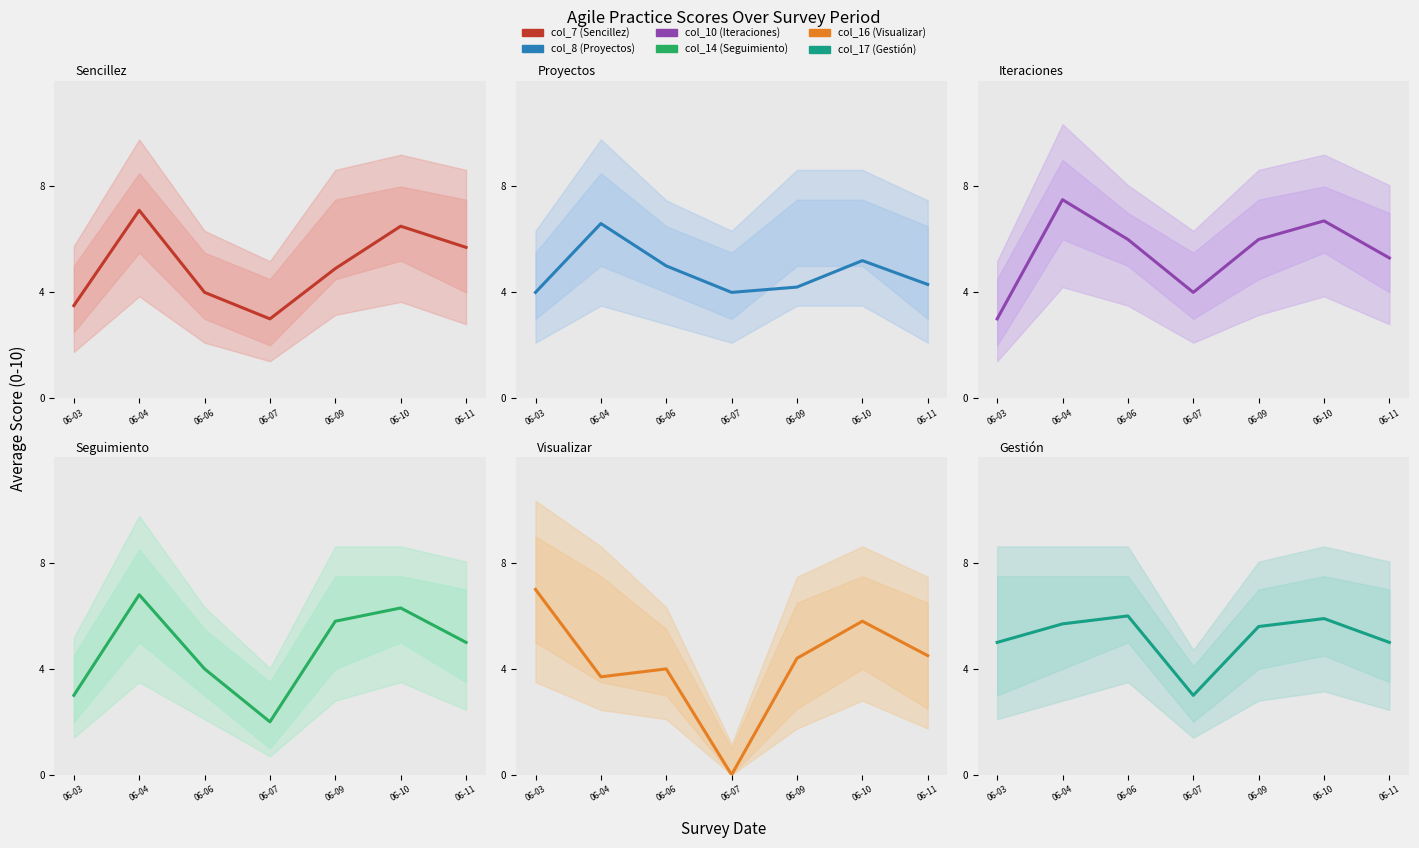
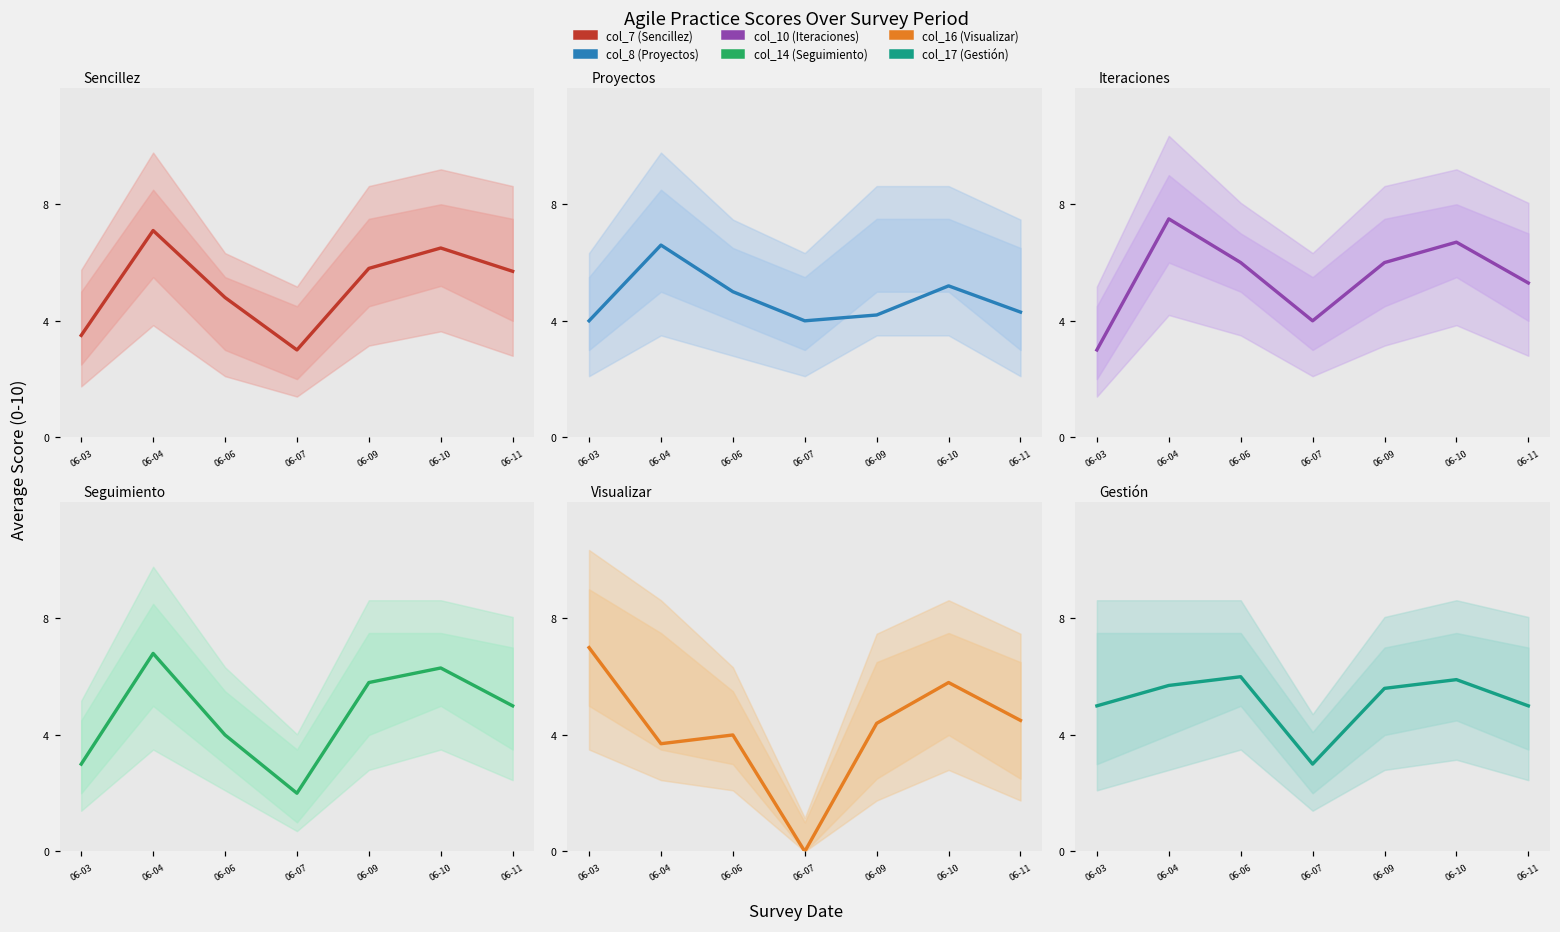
Sencillez, col_7 (Sencillez), 06-06: 4.0 -> 4.8
Sencillez, col_7 (Sencillez), 06-09: 4.9 -> 5.8
